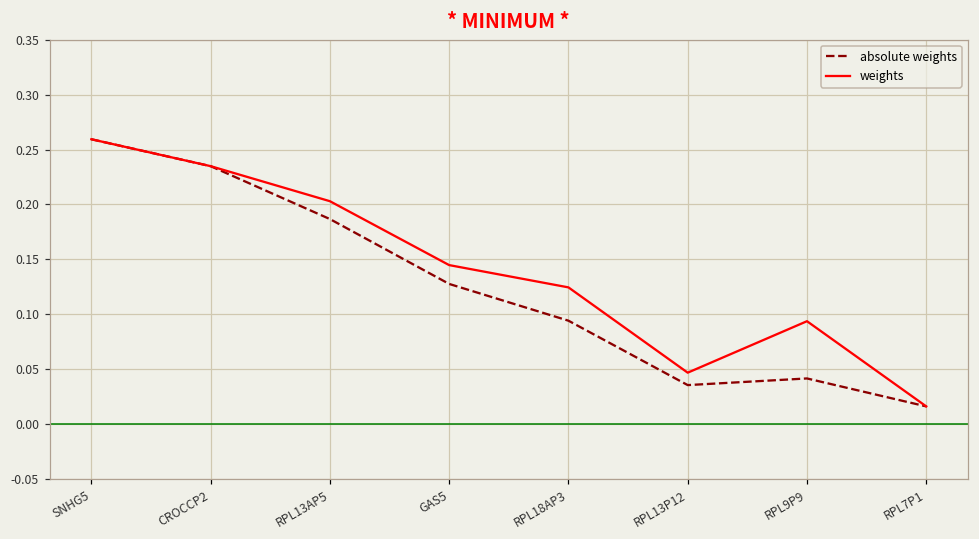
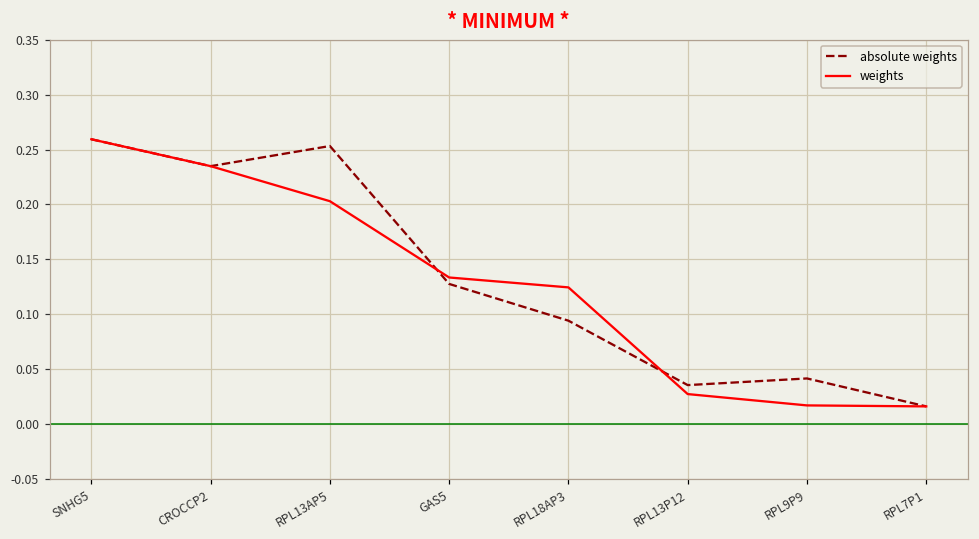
absolute weights, RPL13AP5: 0.19 -> 0.25
weights, GAS5: 0.14 -> 0.13
weights, RPL13P12: 0.05 -> 0.03
weights, RPL9P9: 0.09 -> 0.02
